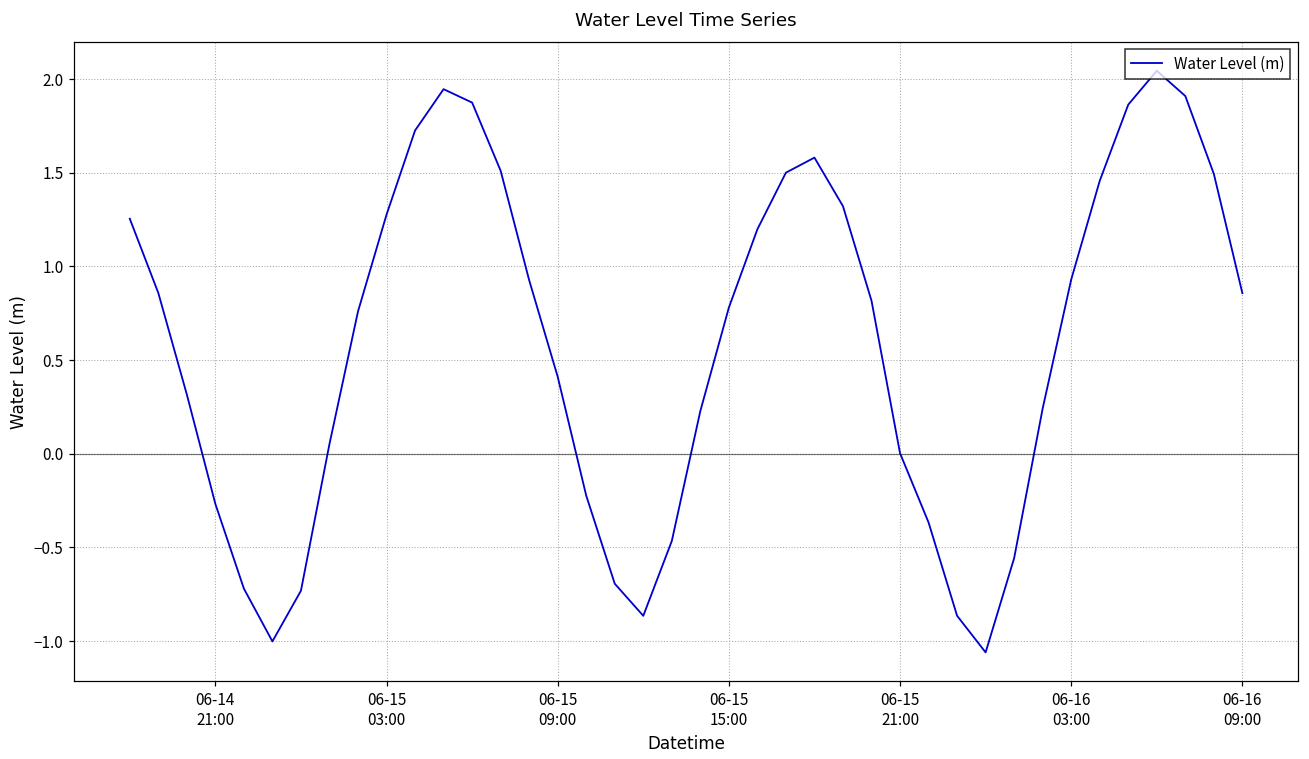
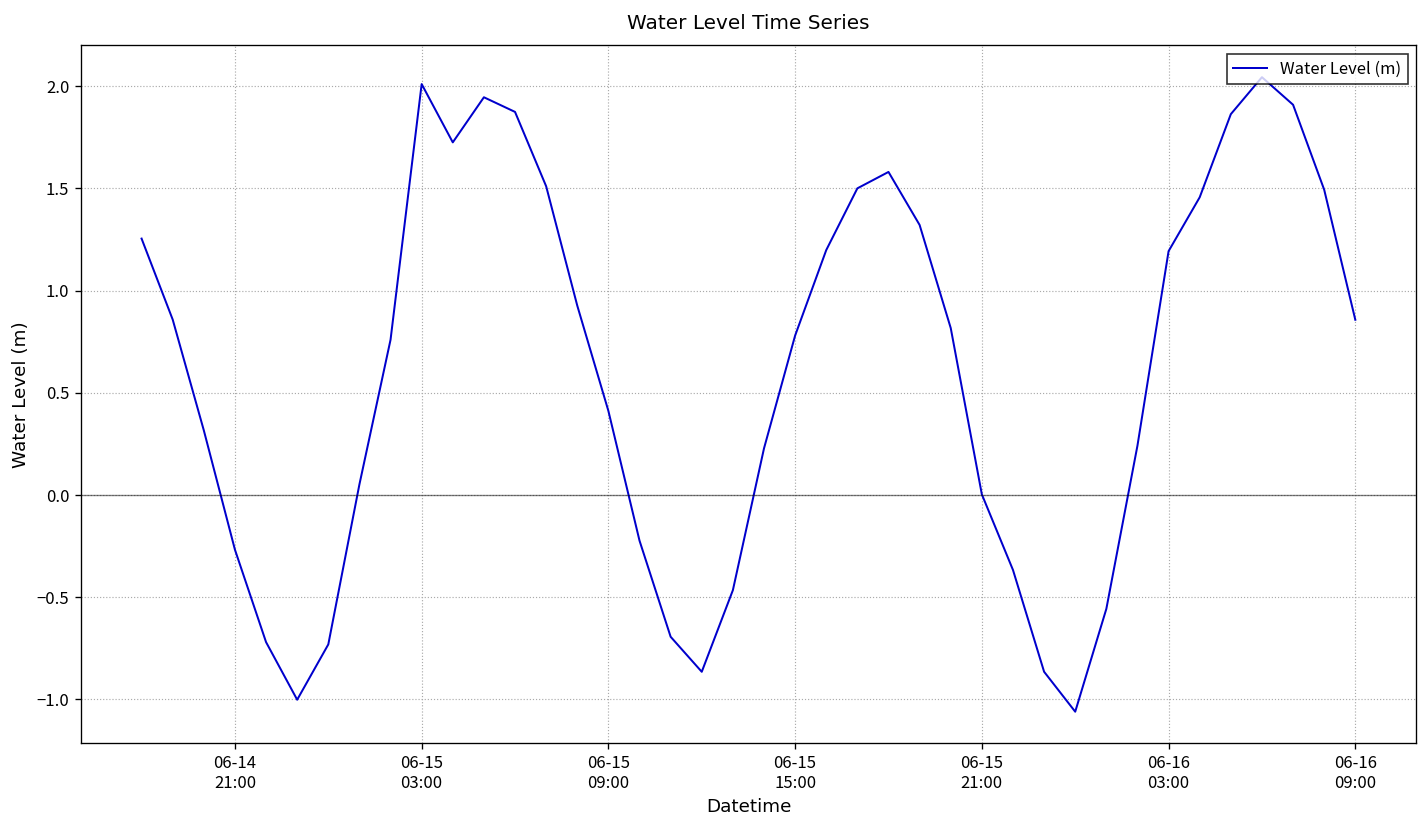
06-15 03:00: 1.28 -> 2.01
06-16 03:00: 0.93 -> 1.19
